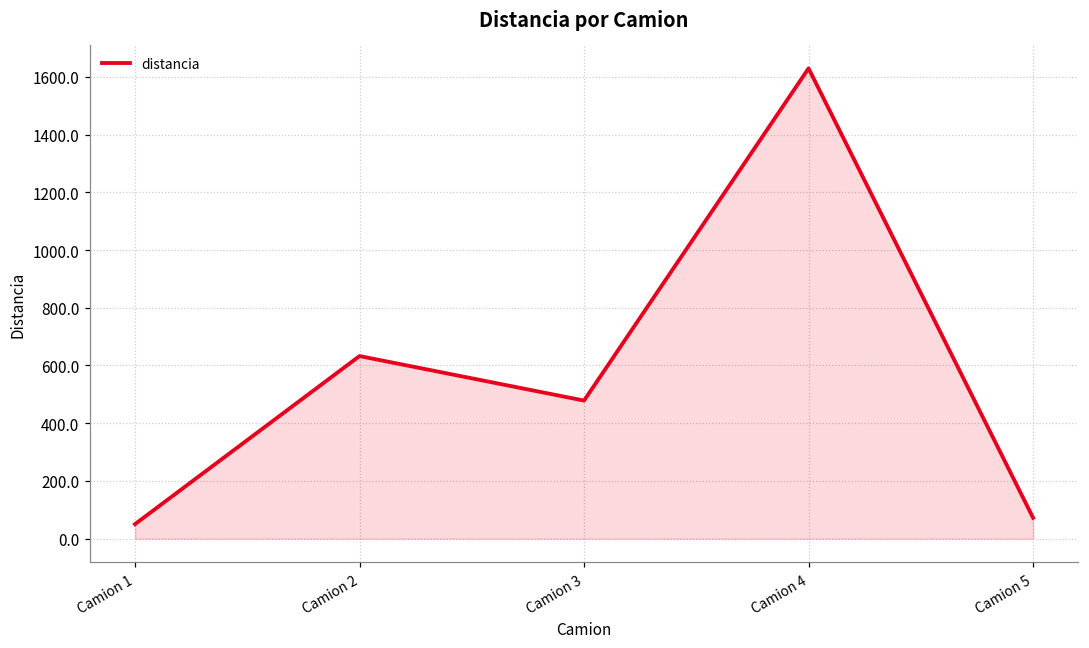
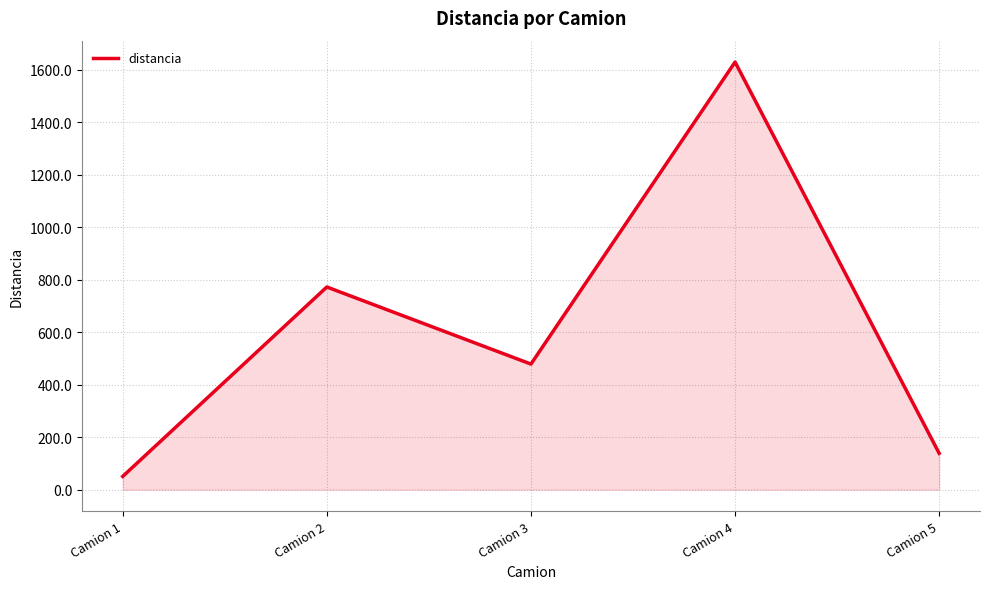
Camion 2: 630 -> 770
Camion 5: 70 -> 140
